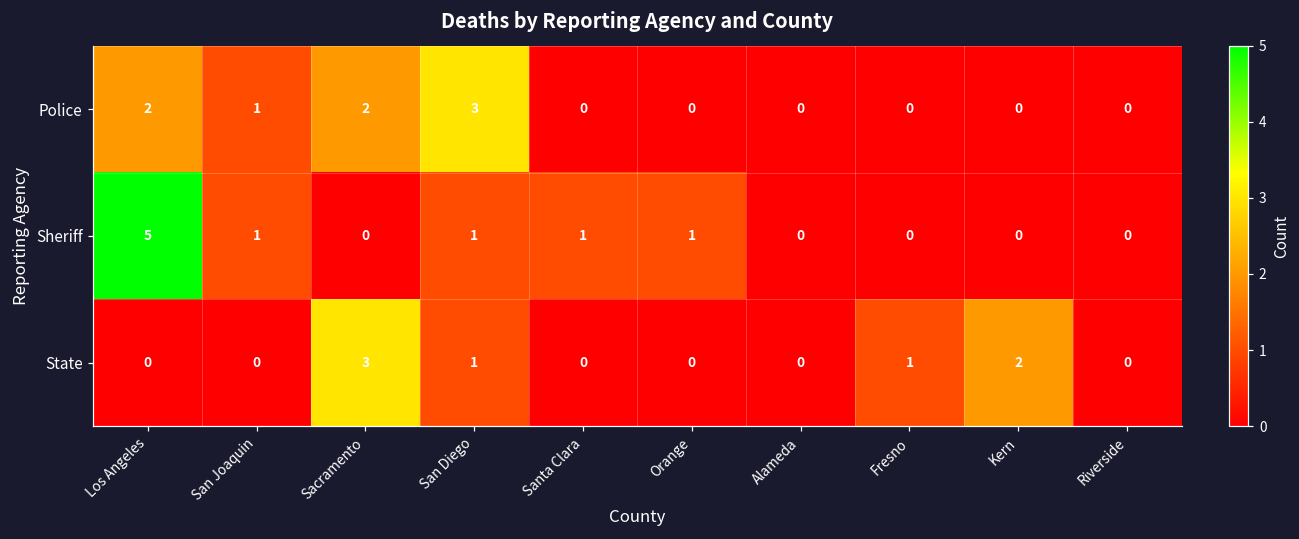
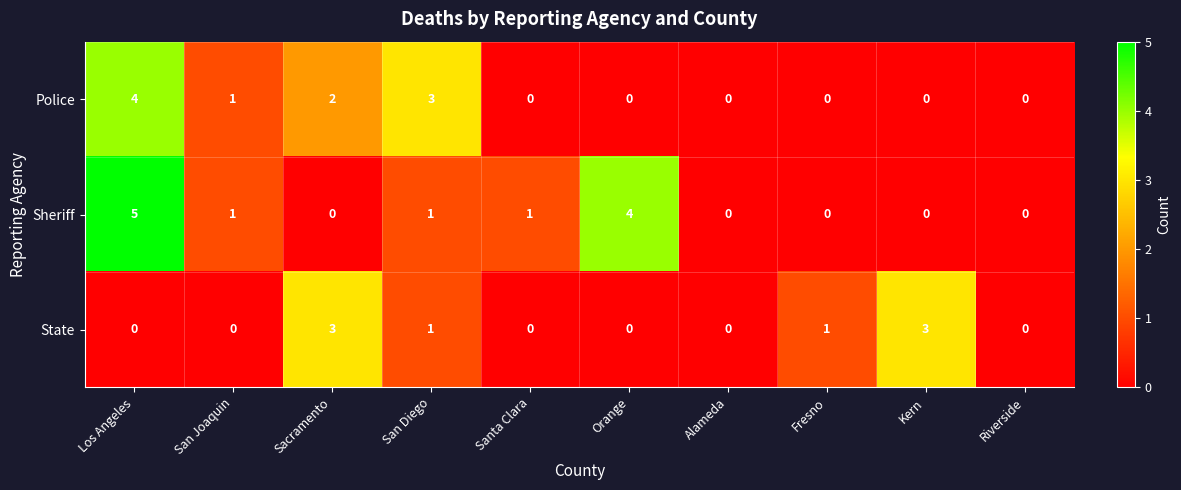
Police, Los Angeles: 2 -> 4
Sheriff, Orange: 1 -> 4
State, Kern: 2 -> 3
